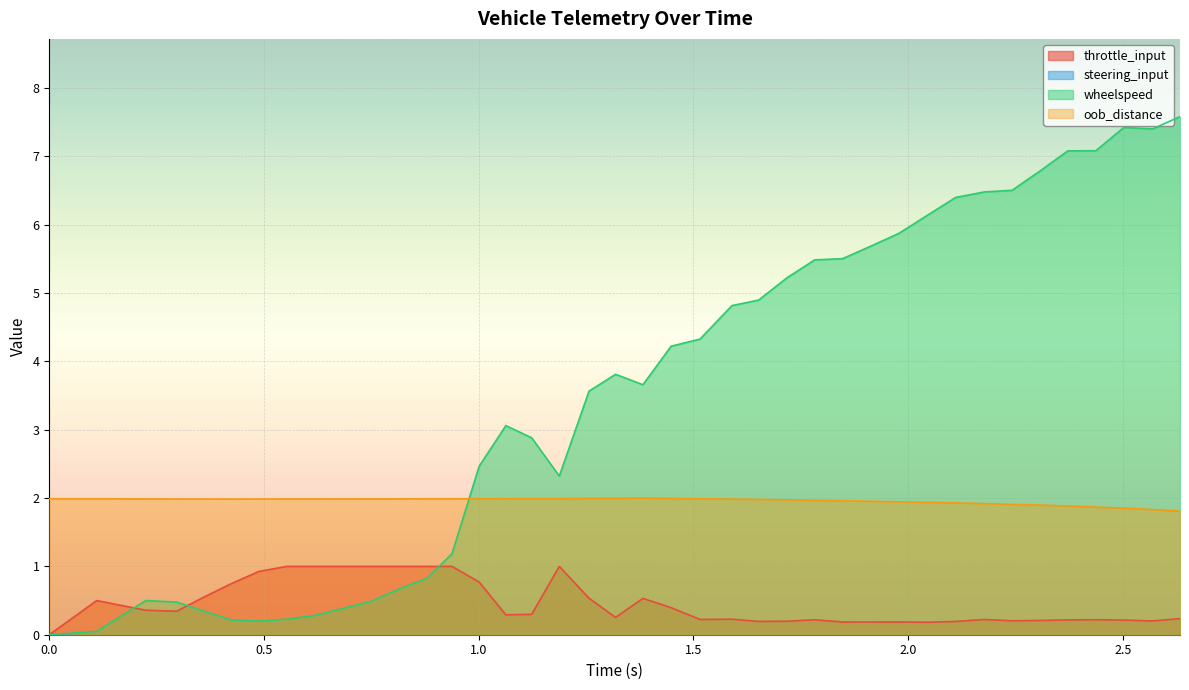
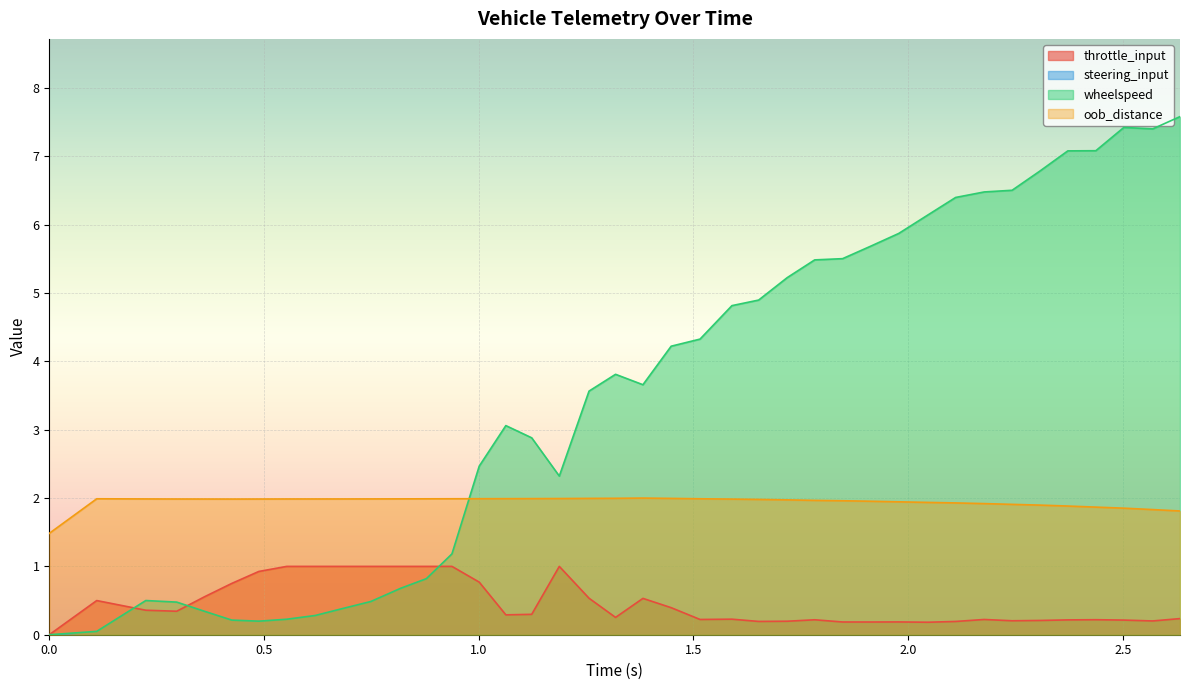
oob_distance, 0.0: 2.0 -> 1.5
